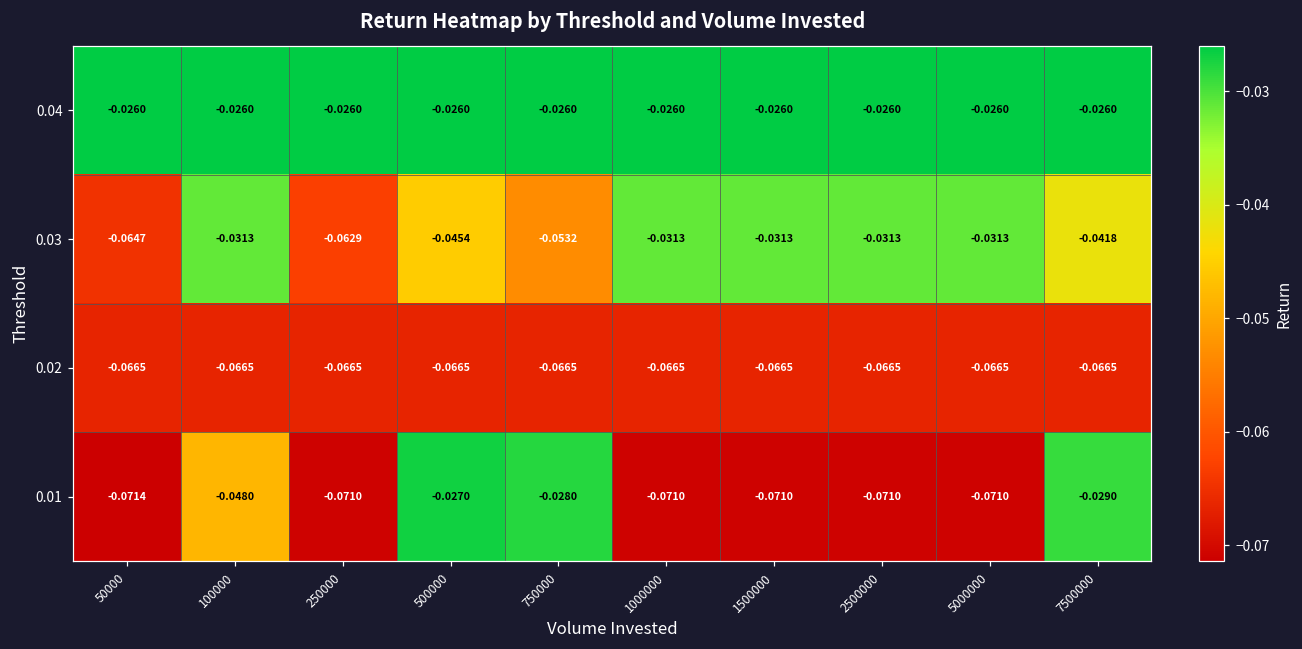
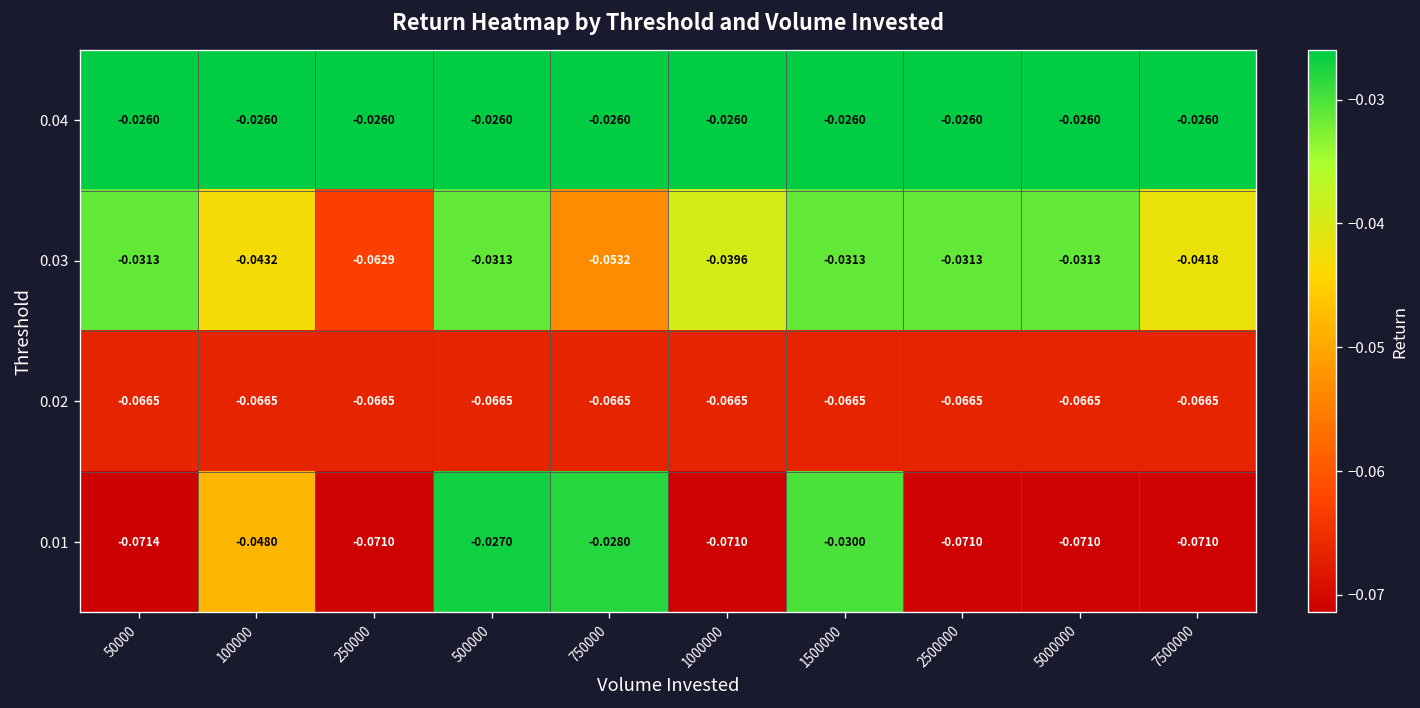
0.03, 50000: -0.0647 -> -0.0313
0.03, 100000: -0.0313 -> -0.0432
0.03, 500000: -0.0454 -> -0.0313
0.03, 1000000: -0.0313 -> -0.0396
0.01, 1500000: -0.0710 -> -0.0300
0.01, 7500000: -0.0290 -> -0.0710
